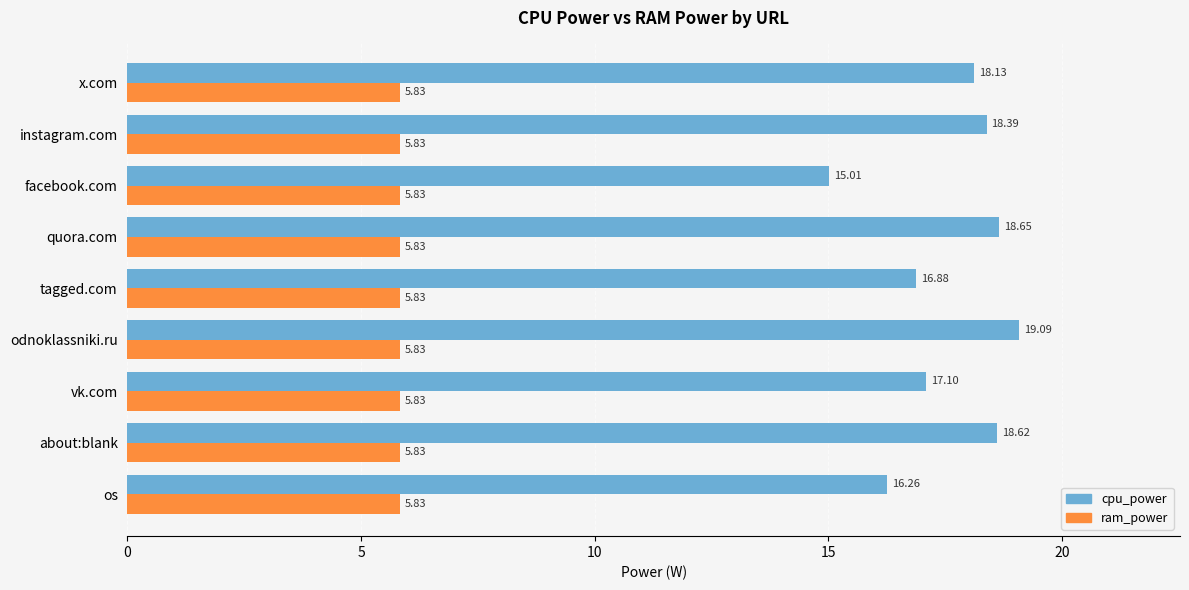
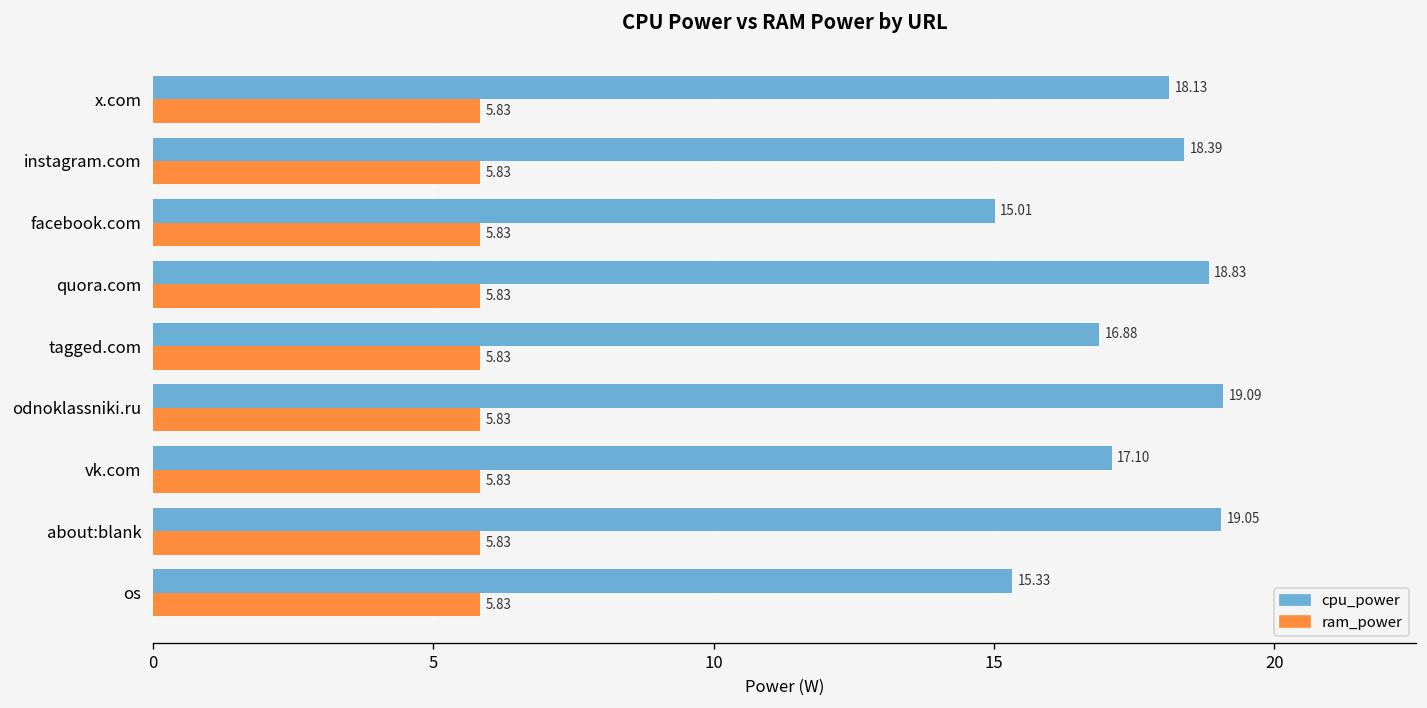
cpu_power, quora.com: 18.65 -> 18.83
cpu_power, about:blank: 18.62 -> 19.05
cpu_power, os: 16.26 -> 15.33
